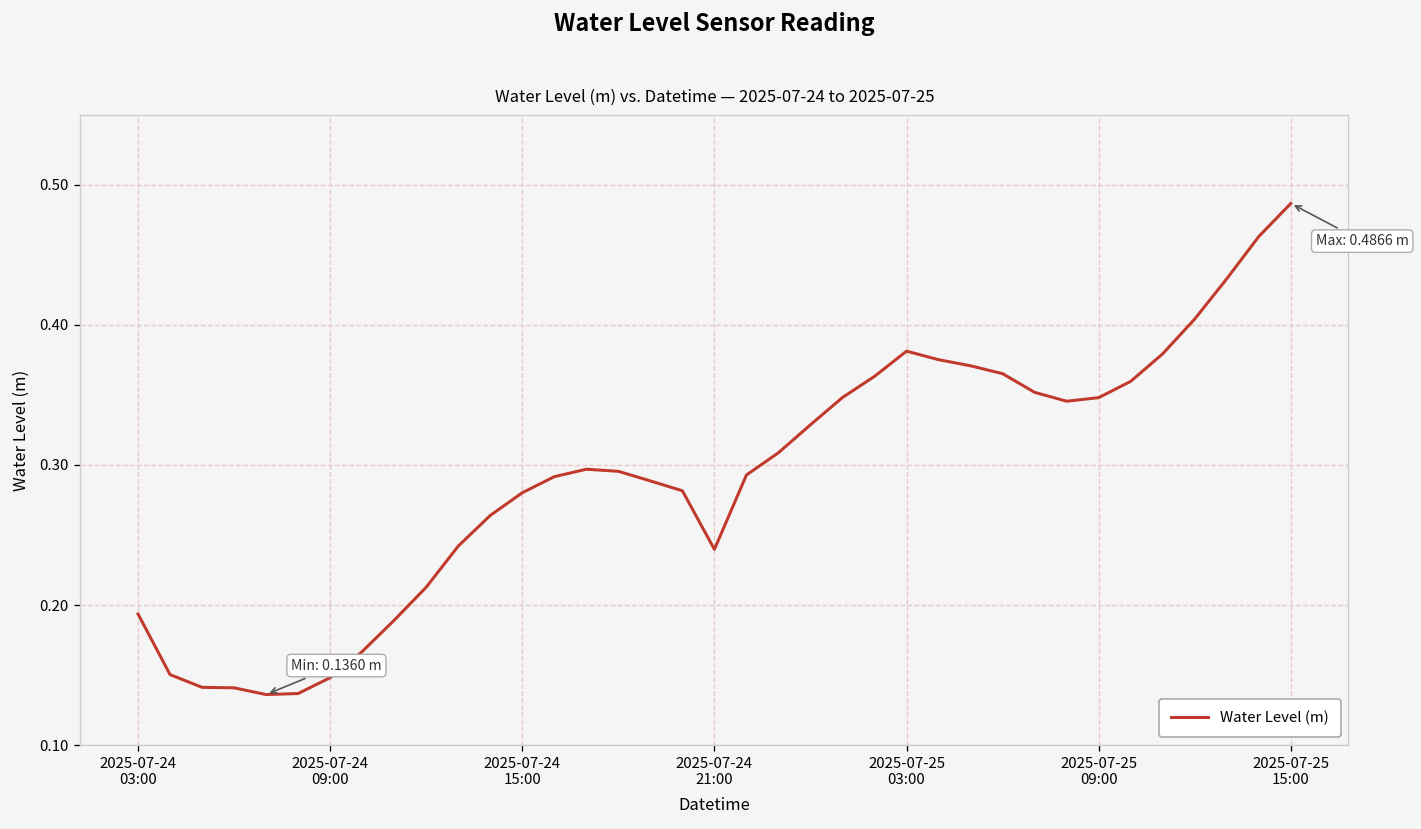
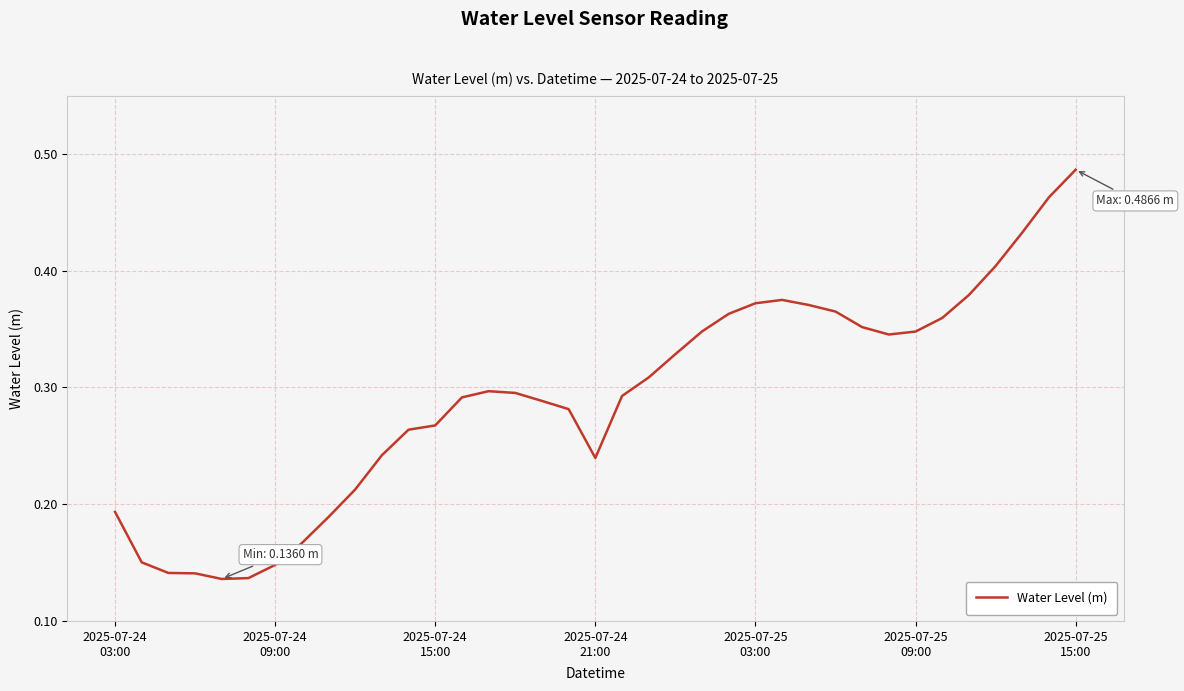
2025-07-24 15:00: 0.280 -> 0.268
2025-07-25 03:00: 0.381 -> 0.372
